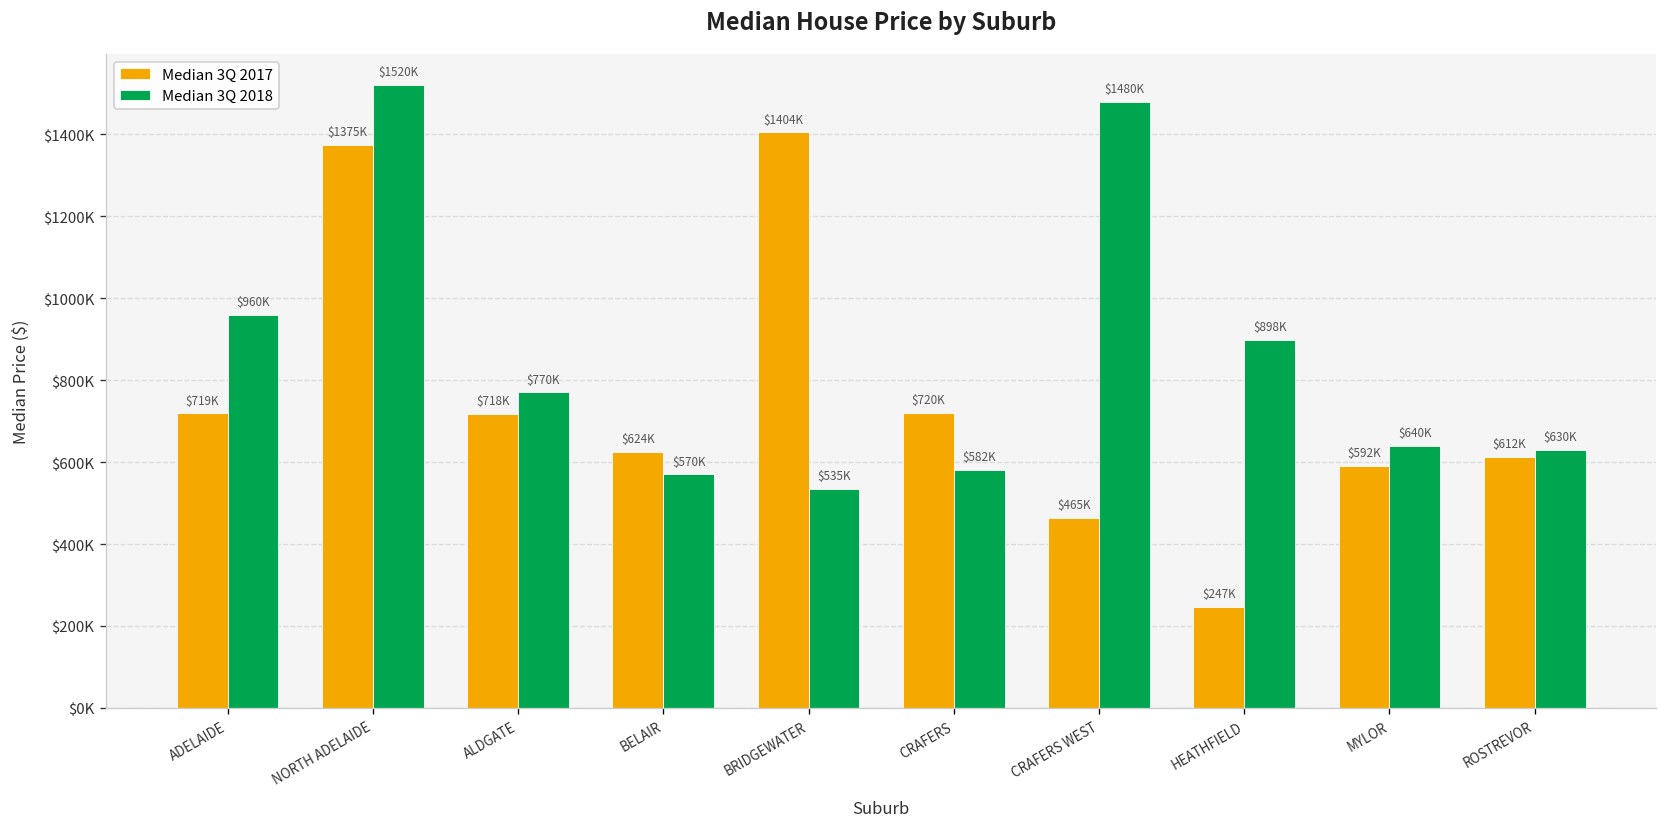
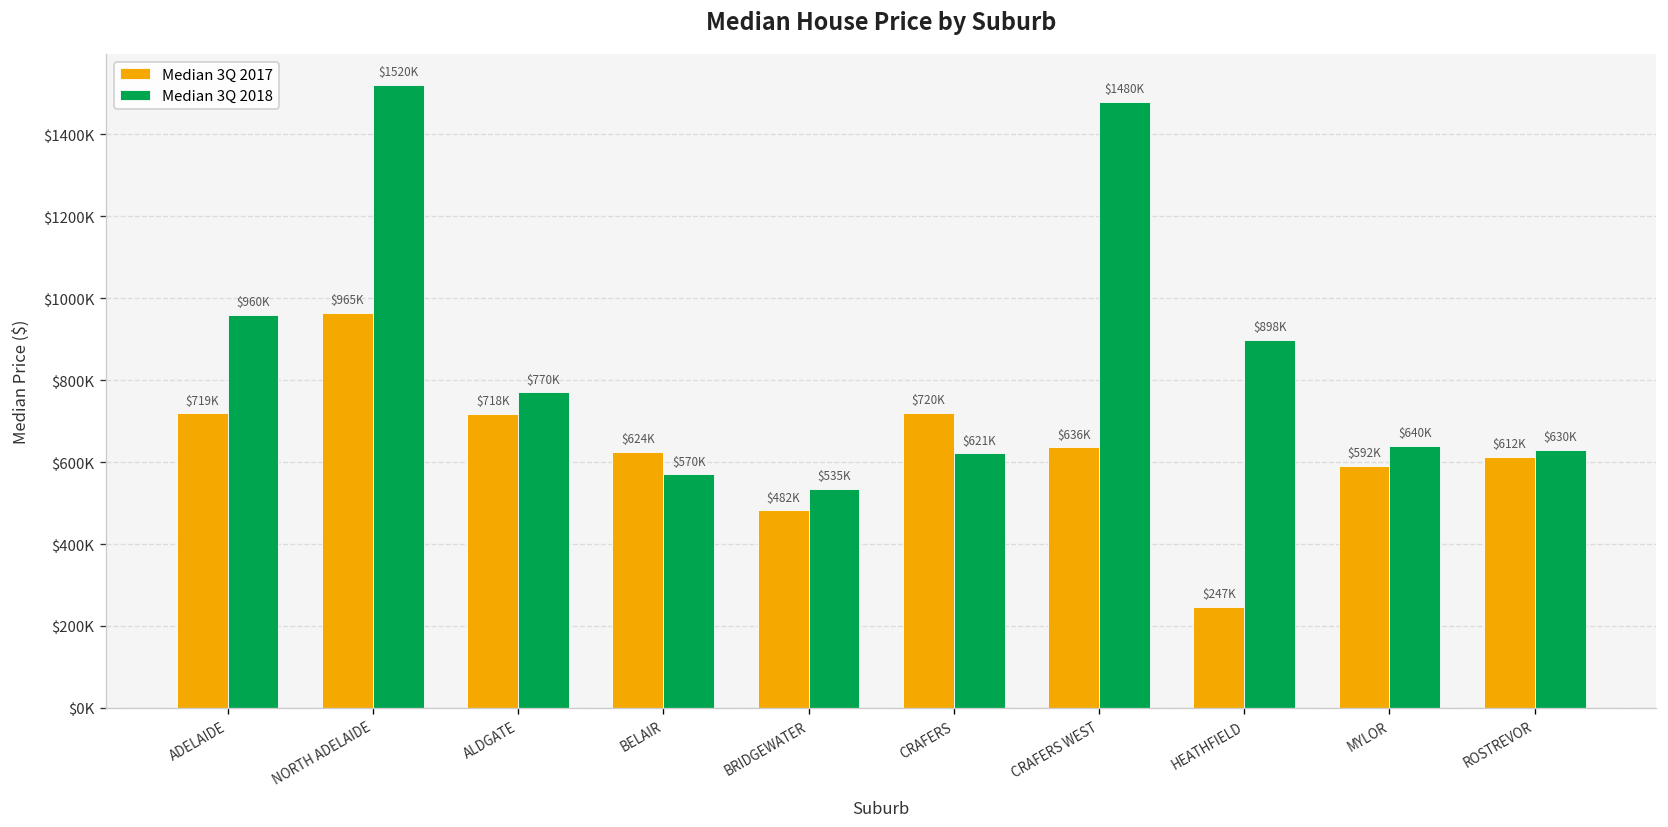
Median 3Q 2017, NORTH ADELAIDE: $1375K -> $965K
Median 3Q 2017, BRIDGEWATER: $1404K -> $482K
Median 3Q 2018, CRAFERS: $582K -> $621K
Median 3Q 2017, CRAFERS WEST: $465K -> $636K
